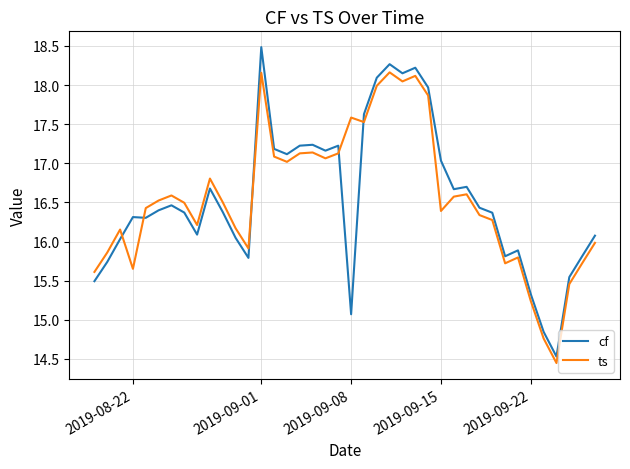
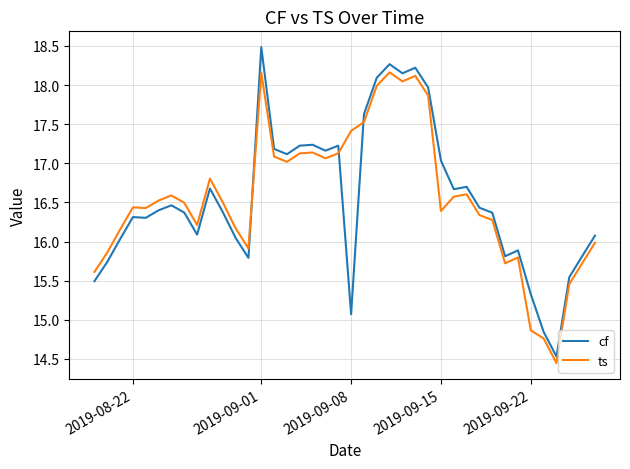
ts, 2019-08-22: 15.7 -> 16.4
ts, 2019-09-08: 17.6 -> 17.4
ts, 2019-09-22: 15.2 -> 14.9
